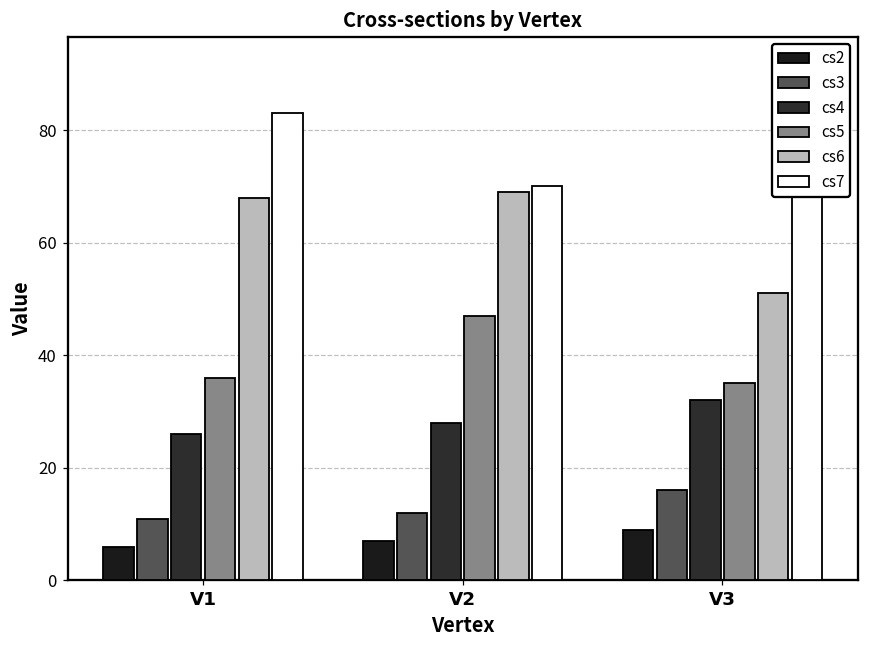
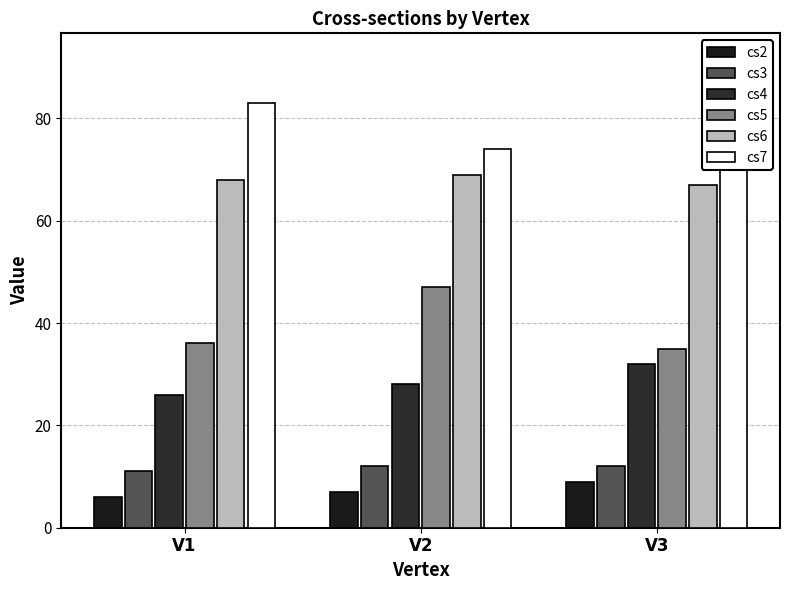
cs7, V2: 70 -> 74
cs3, V3: 16 -> 12
cs6, V3: 51 -> 67
